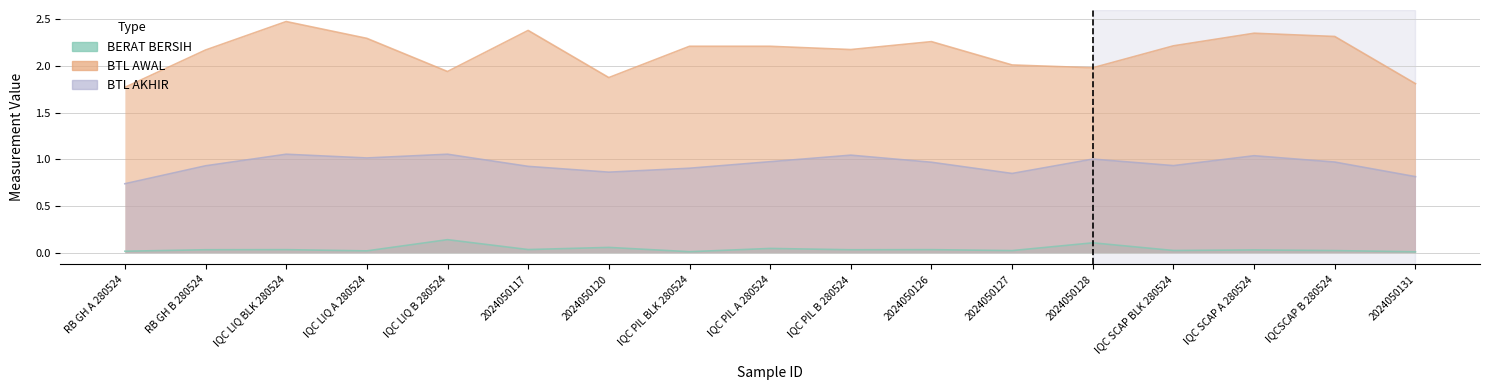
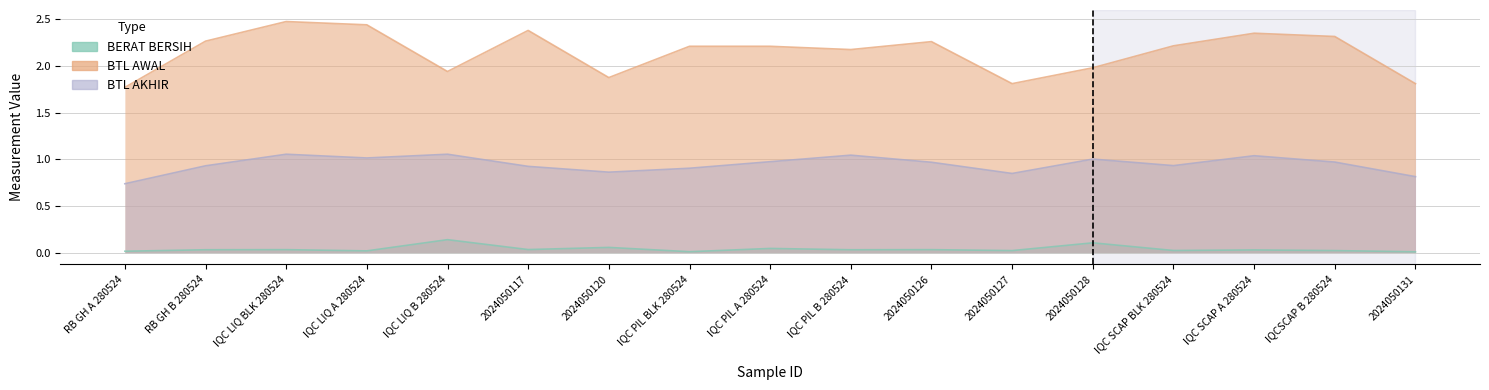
BTL AWAL, RB GH B 280524: 2.2 -> 2.3
BTL AWAL, IQC LIQ A 280524: 2.3 -> 2.4
BTL AWAL, 2024050127: 2.0 -> 1.8
